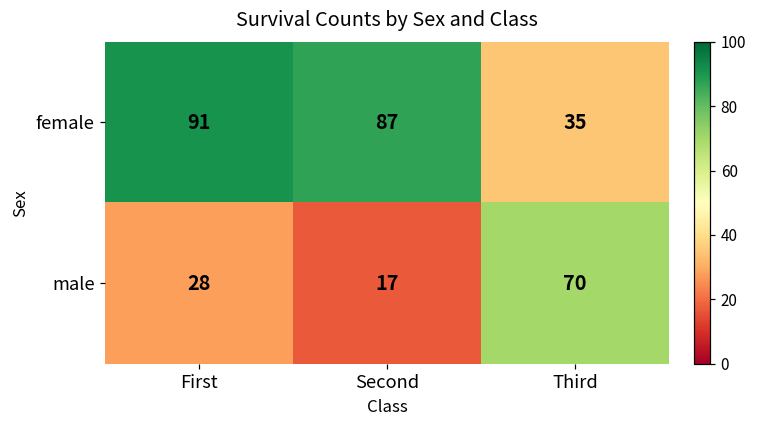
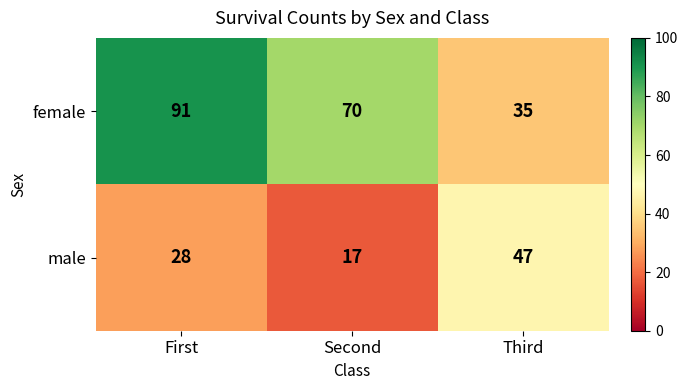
female, Second: 87 -> 70
male, Third: 70 -> 47
